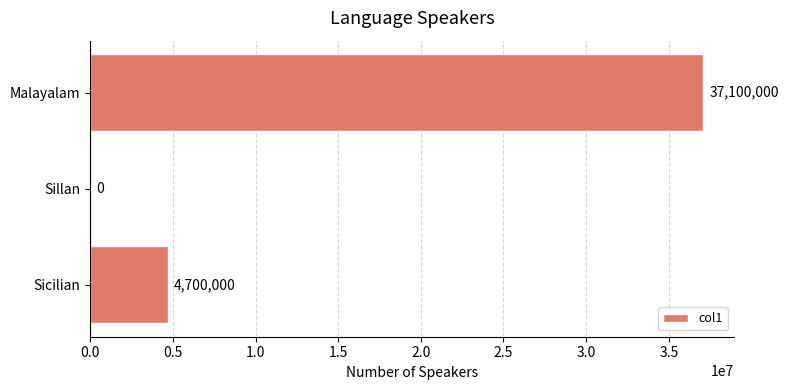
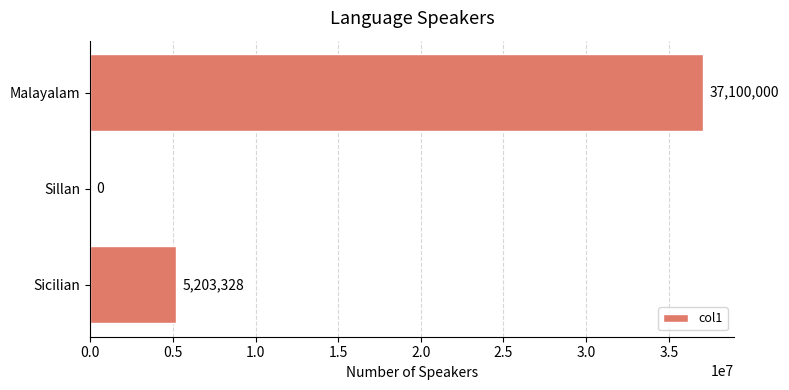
Sicilian: 4,700,000 -> 5,203,328
